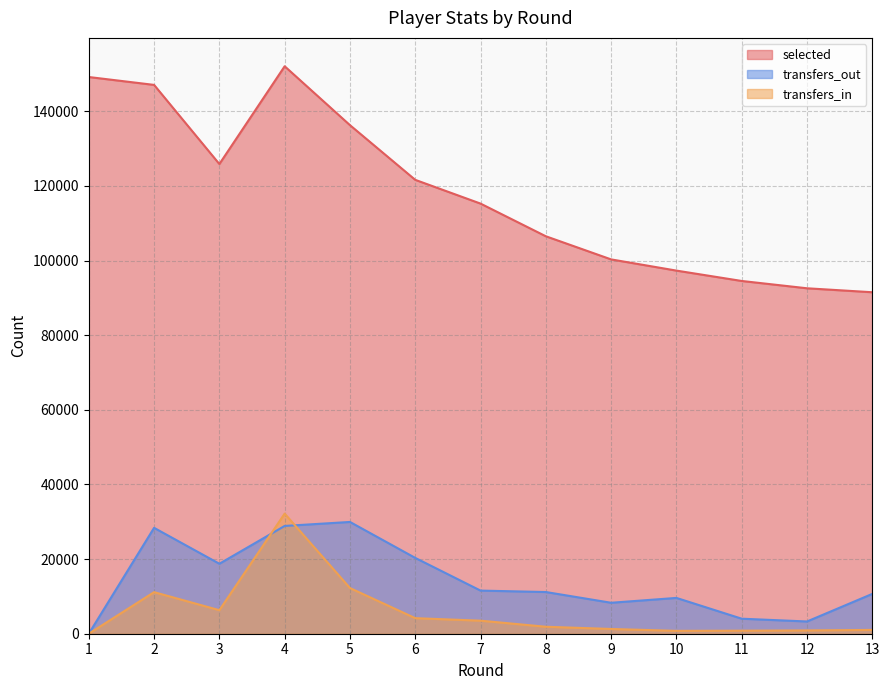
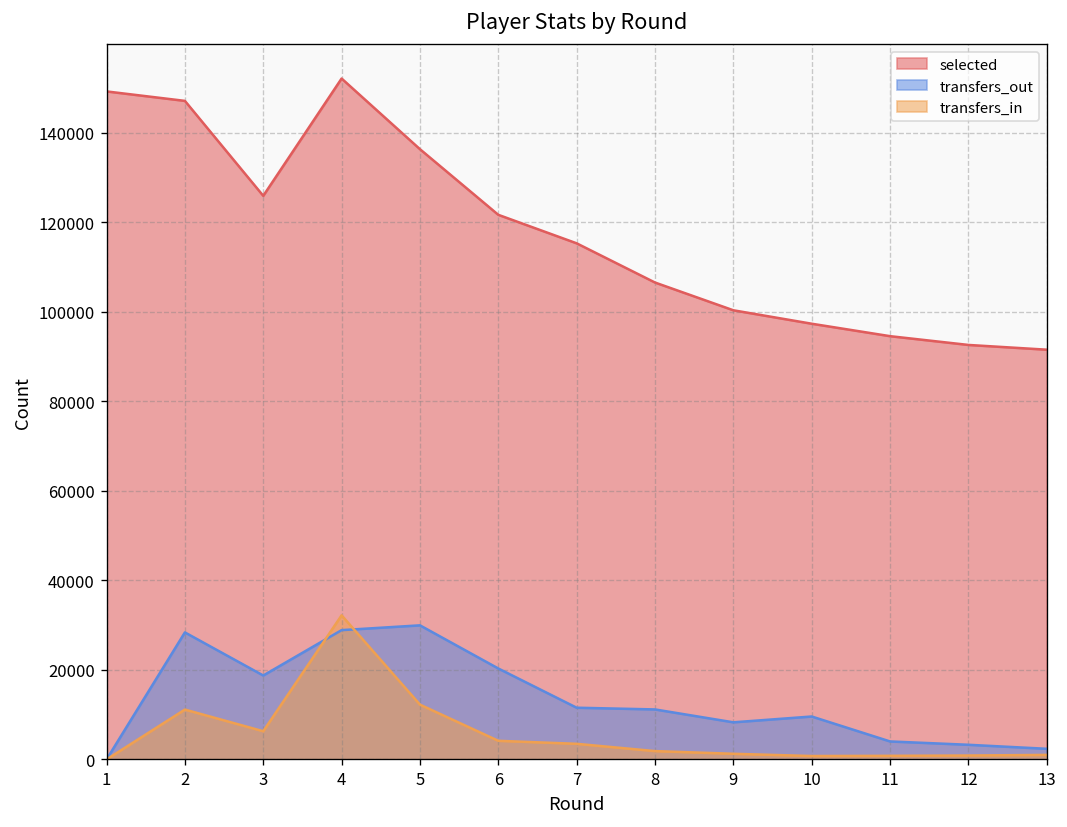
transfers_out, 13: 11000 -> 2000
